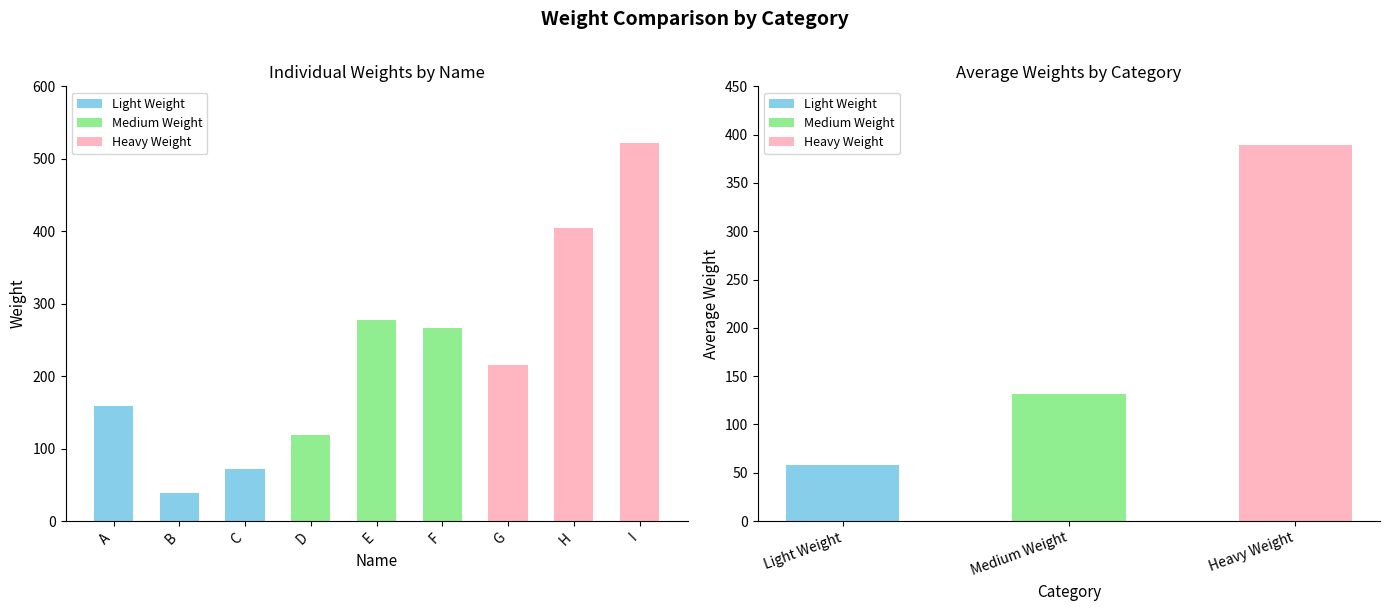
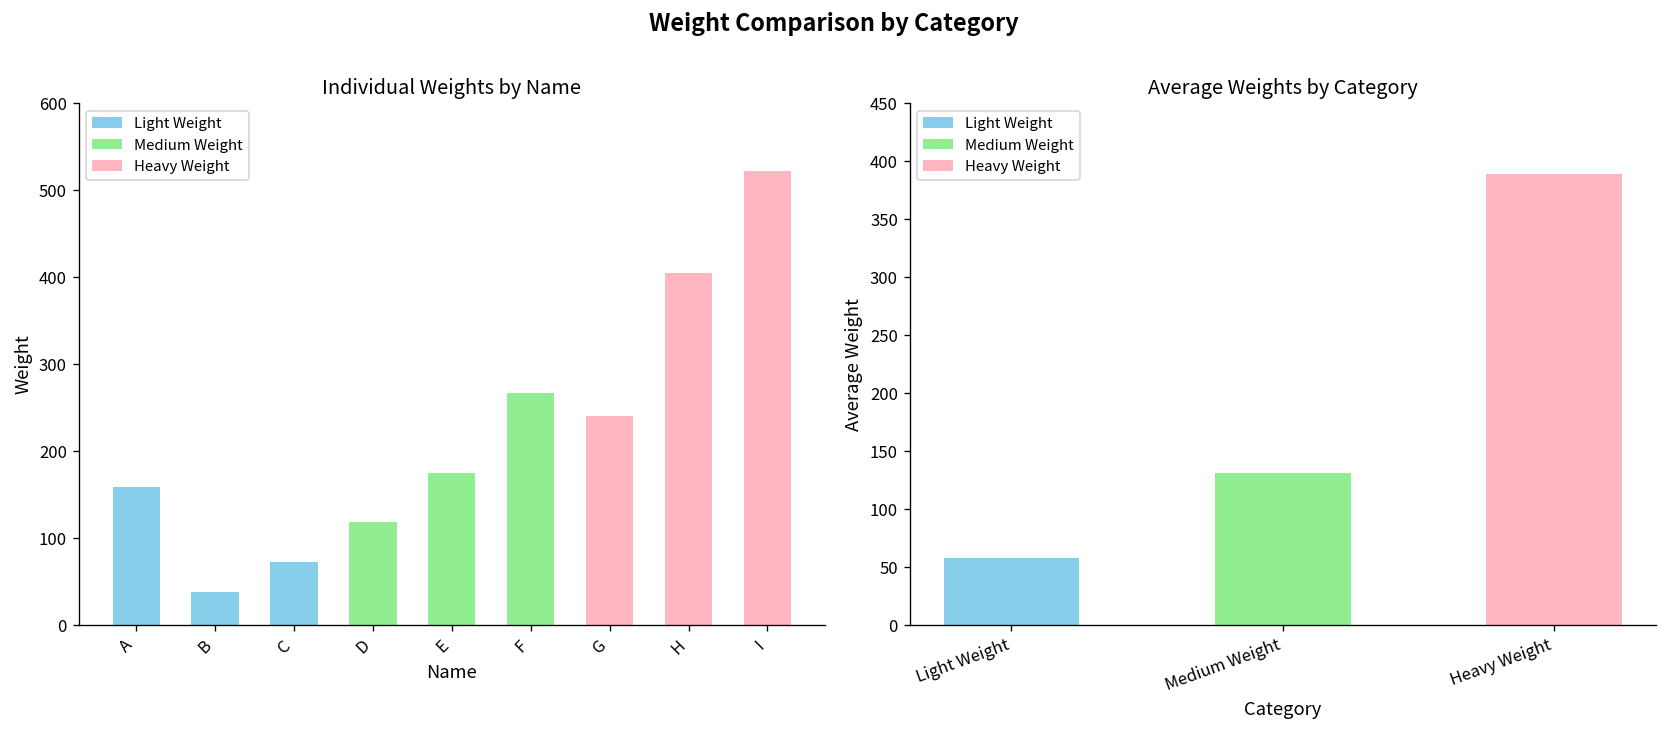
Individual Weights by Name, E: 280 -> 180
Individual Weights by Name, G: 220 -> 240
